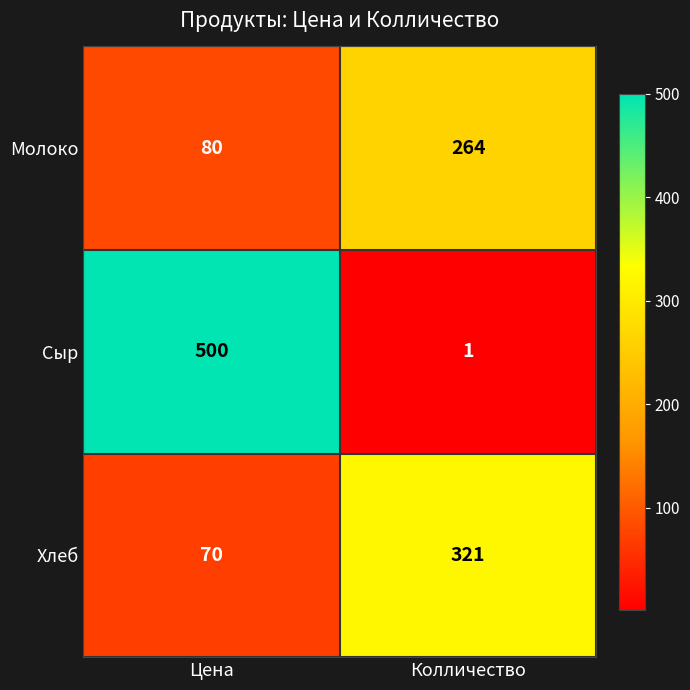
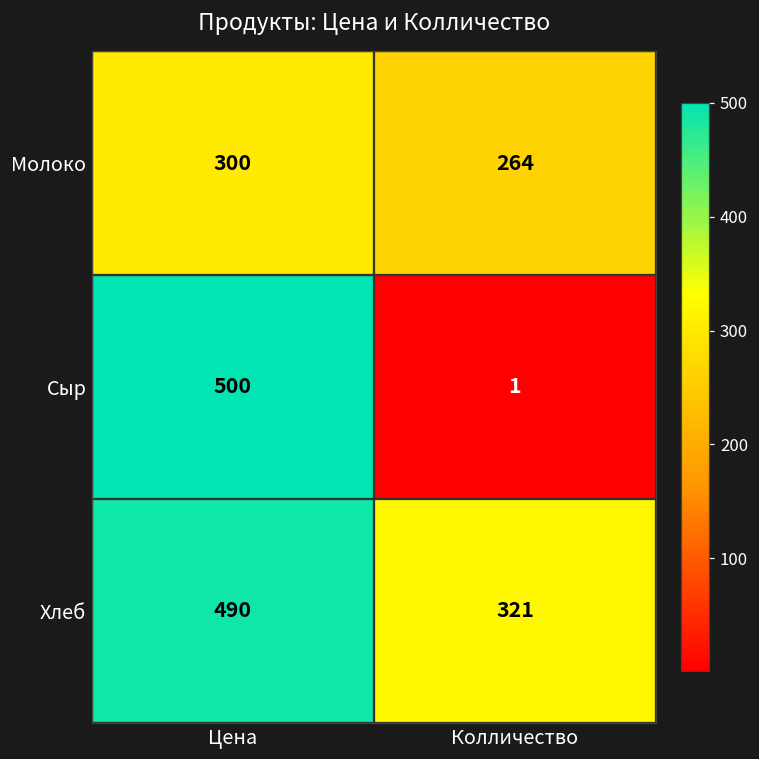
Молоко, Цена: 80 -> 300
Хлеб, Цена: 70 -> 490
